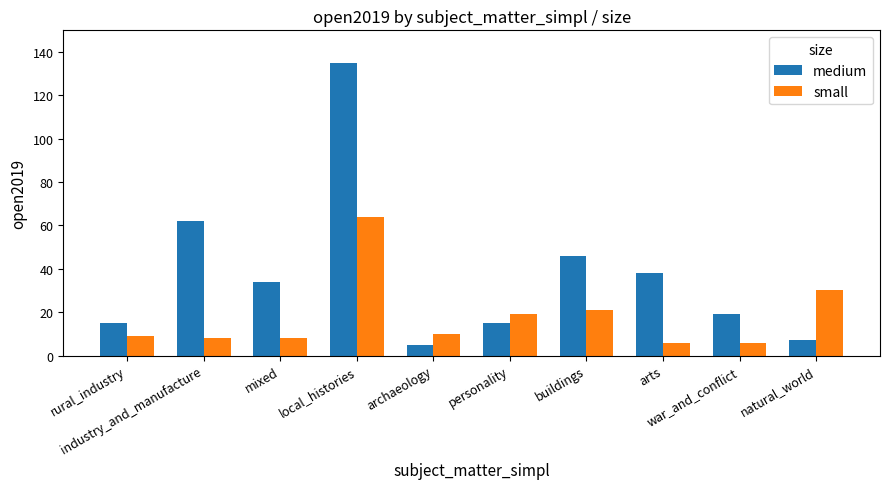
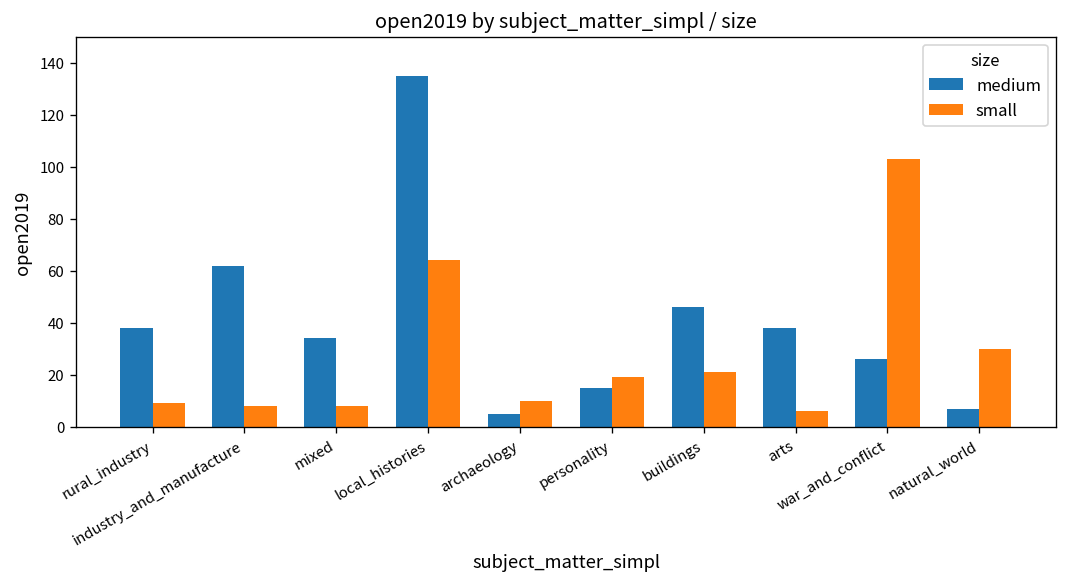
medium, rural_industry: 15 -> 38
medium, war_and_conflict: 19 -> 26
small, war_and_conflict: 6 -> 103
